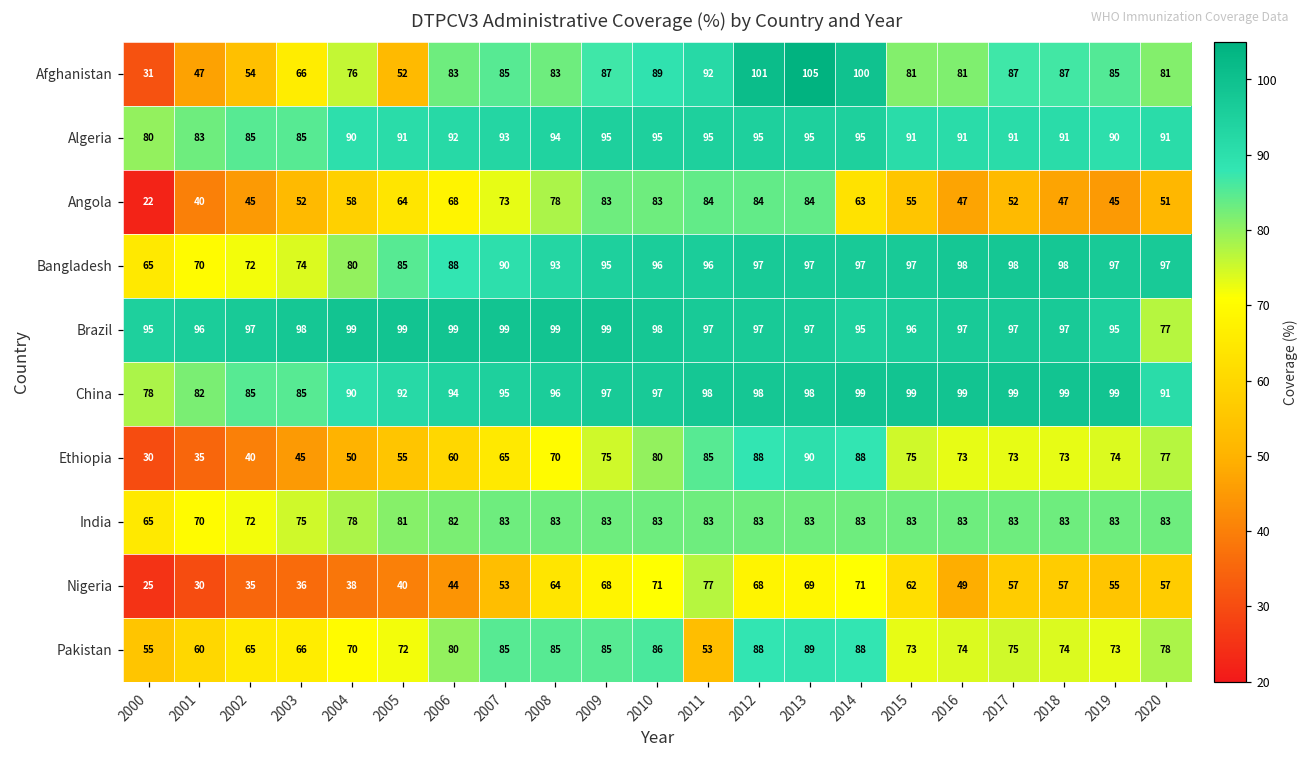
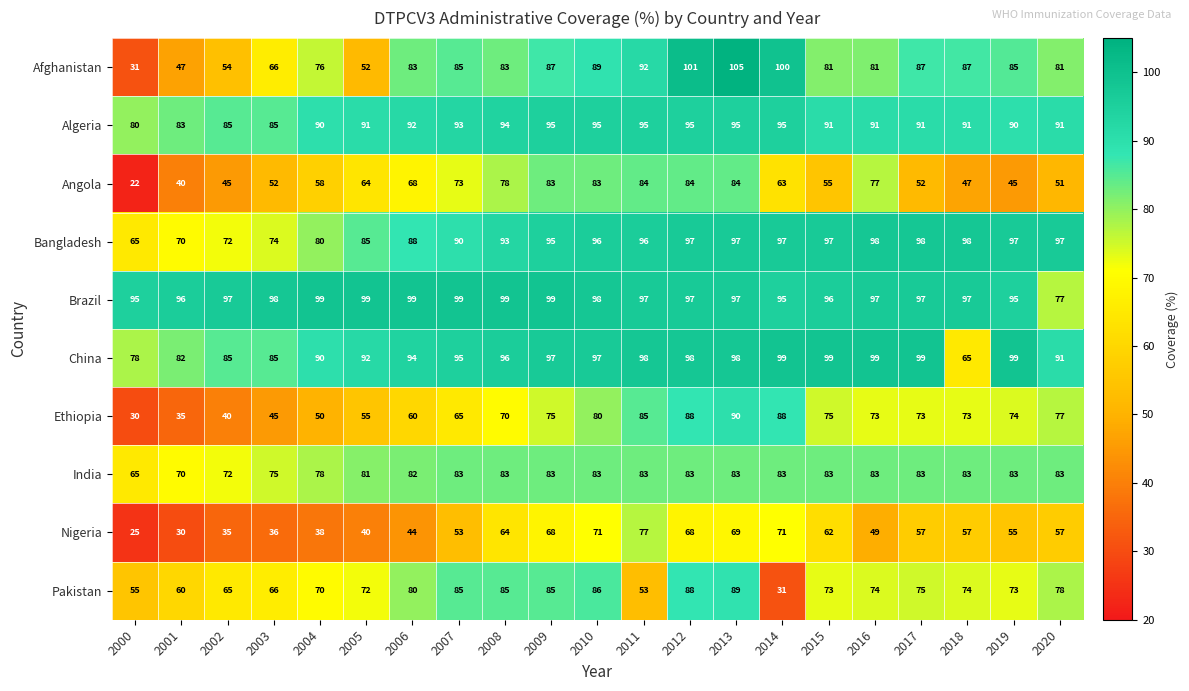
Angola, 2016: 47 -> 77
China, 2018: 99 -> 65
Pakistan, 2014: 88 -> 31
